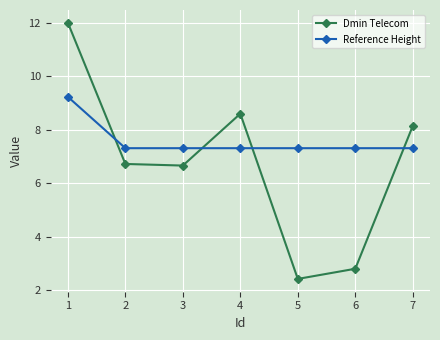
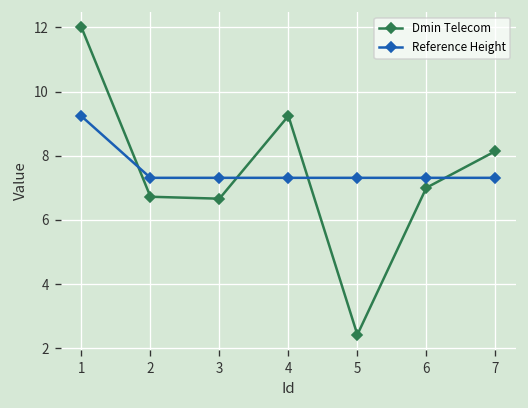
Dmin Telecom, 4: 8.6 -> 9.2
Dmin Telecom, 6: 2.8 -> 7.0
